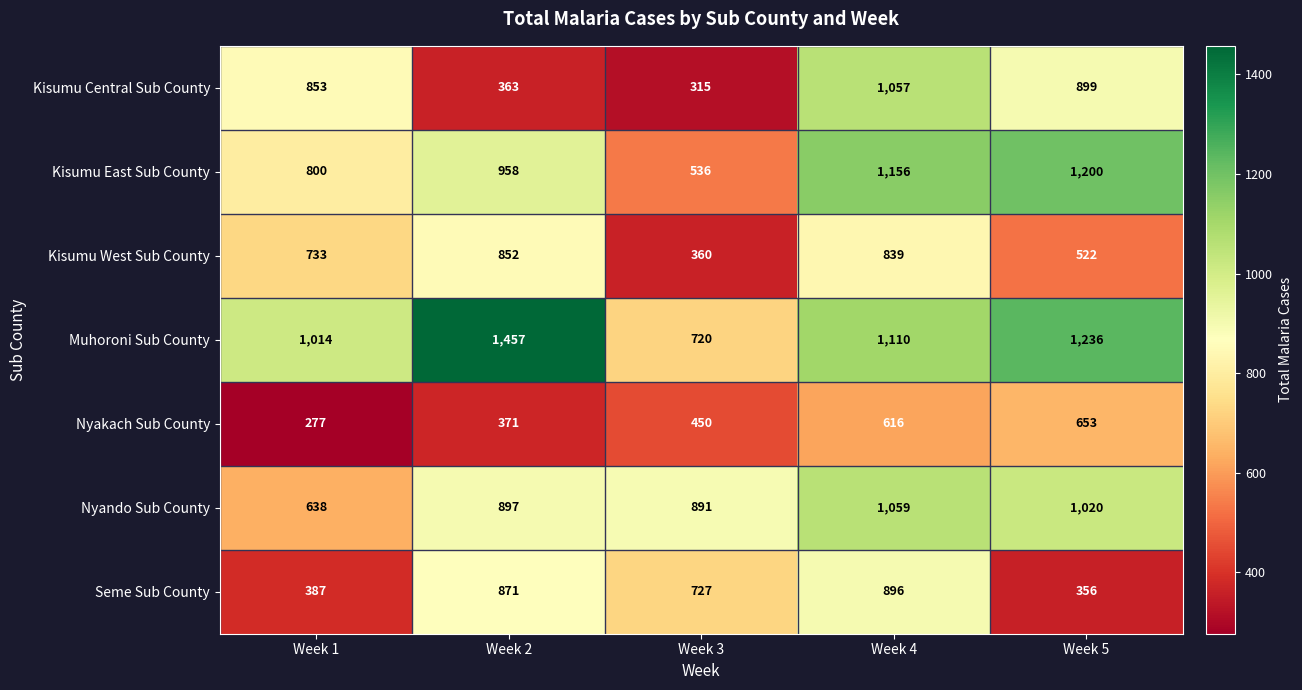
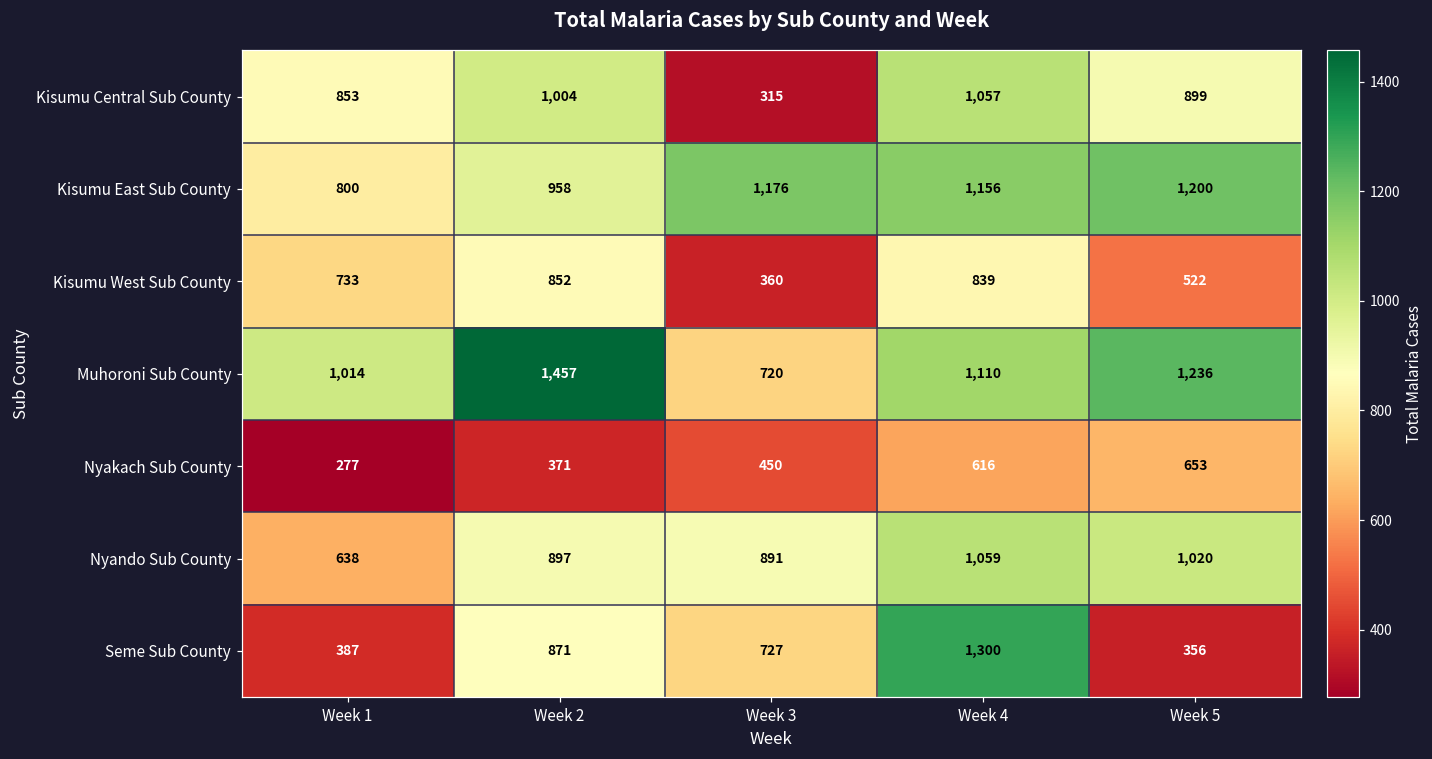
Kisumu Central Sub County, Week 2: 363 -> 1,004
Kisumu East Sub County, Week 3: 536 -> 1,176
Seme Sub County, Week 4: 896 -> 1,300
